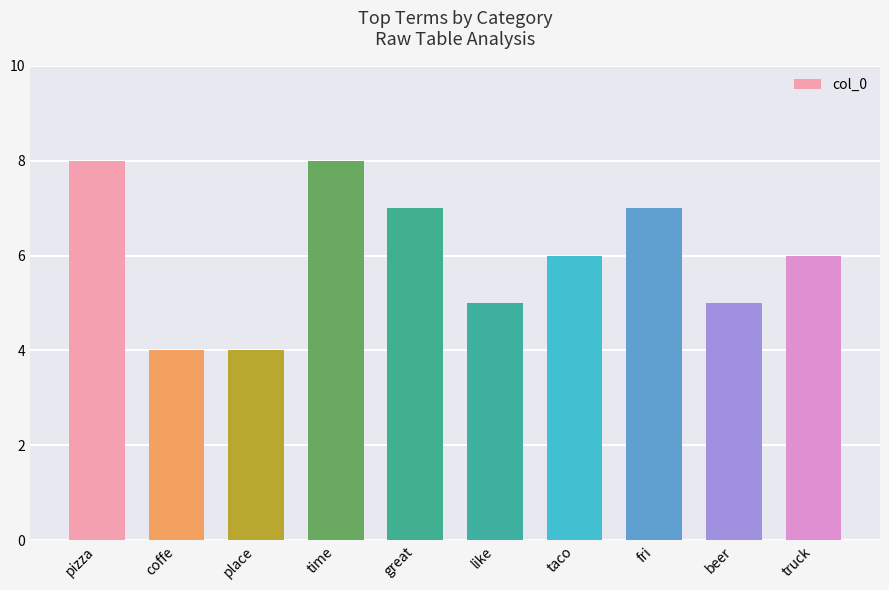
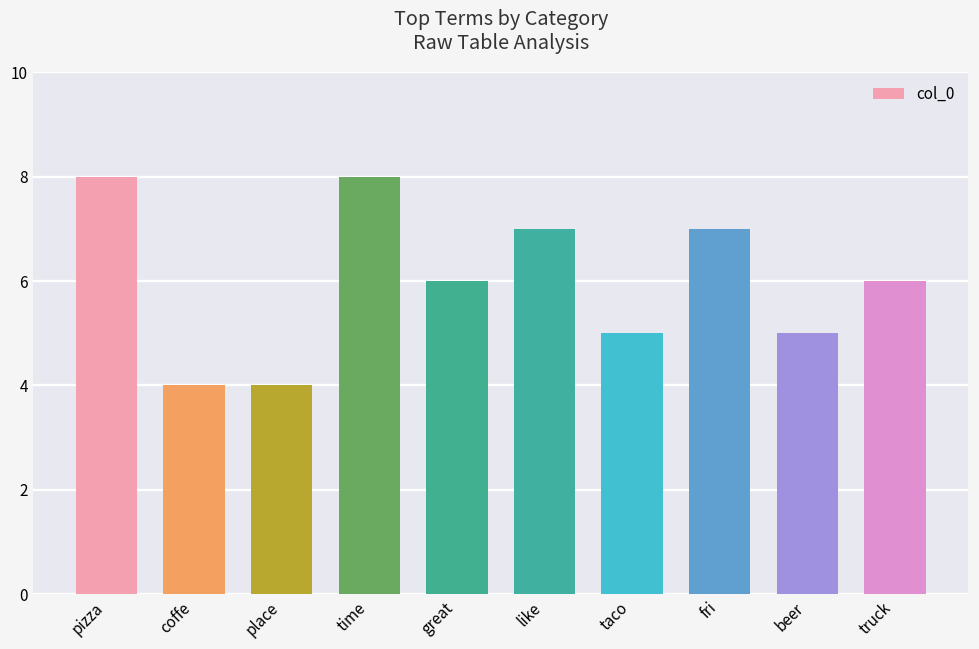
great: 7 -> 6
like: 5 -> 7
taco: 6 -> 5
